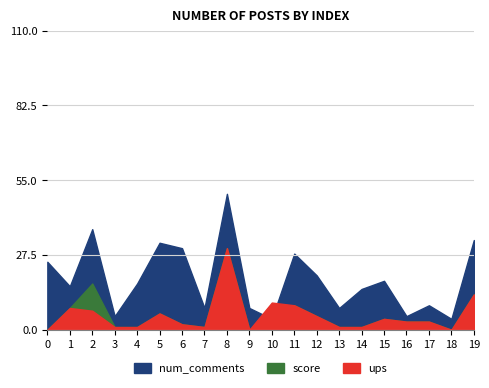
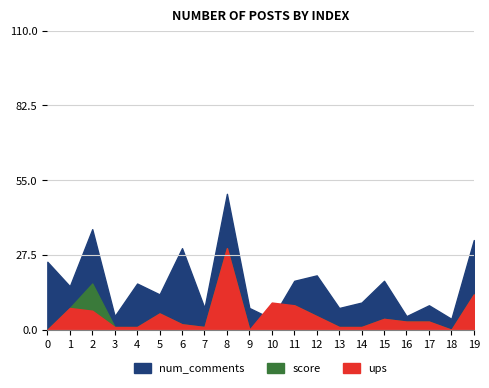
num_comments, 5: 32 -> 13
num_comments, 11: 28 -> 18
num_comments, 14: 15 -> 10
